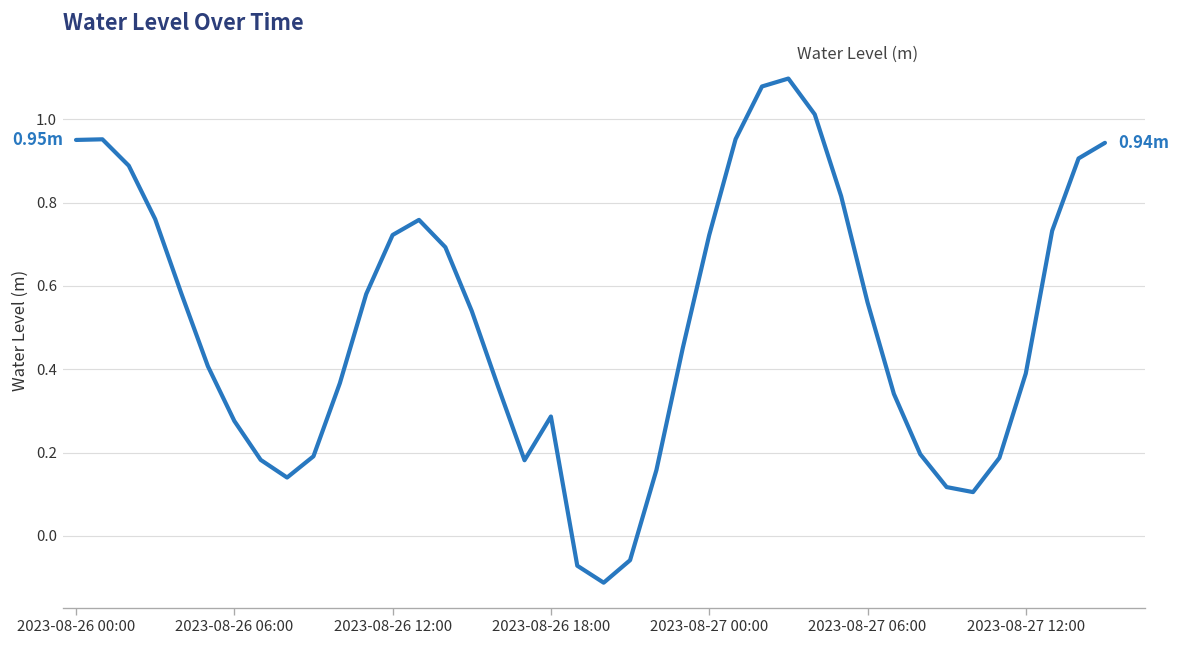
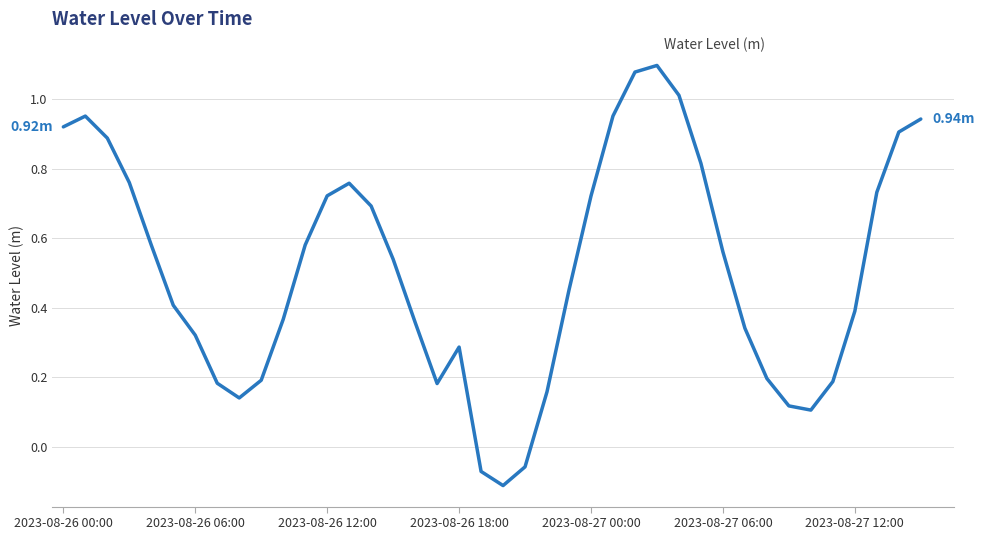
2023-08-26 00:00: 0.95m -> 0.92m
2023-08-26 06:00: 0.28 -> 0.32
